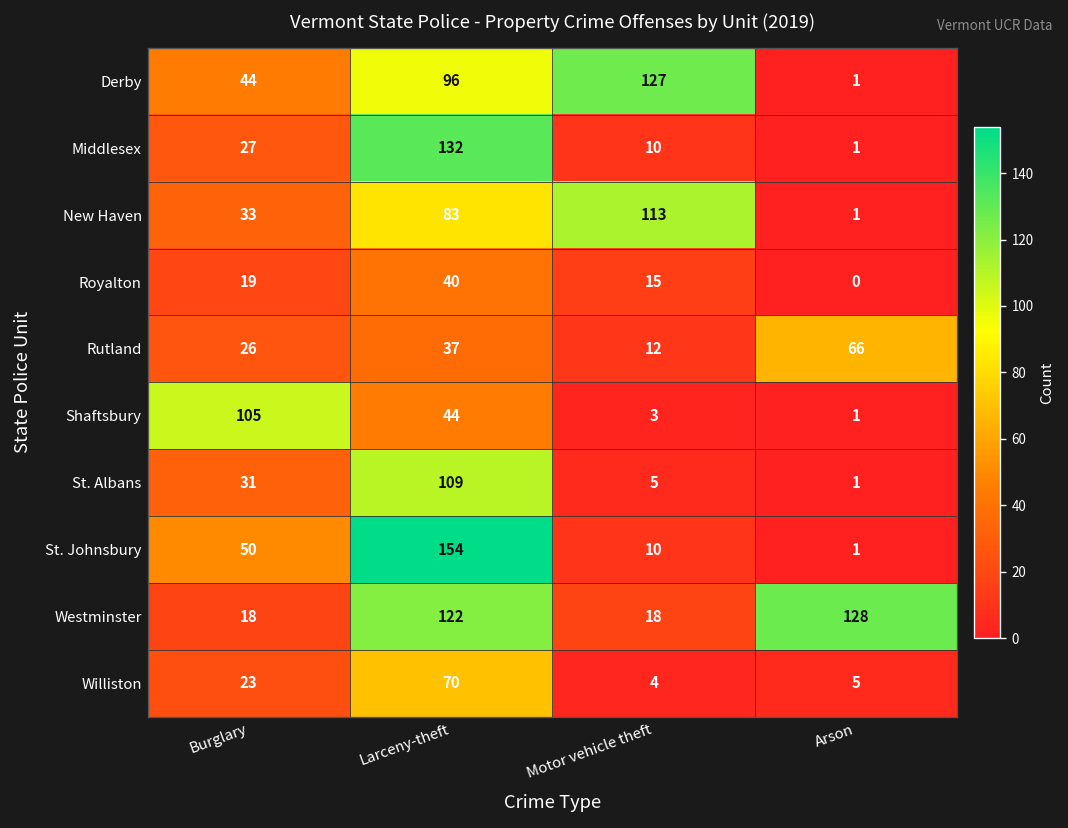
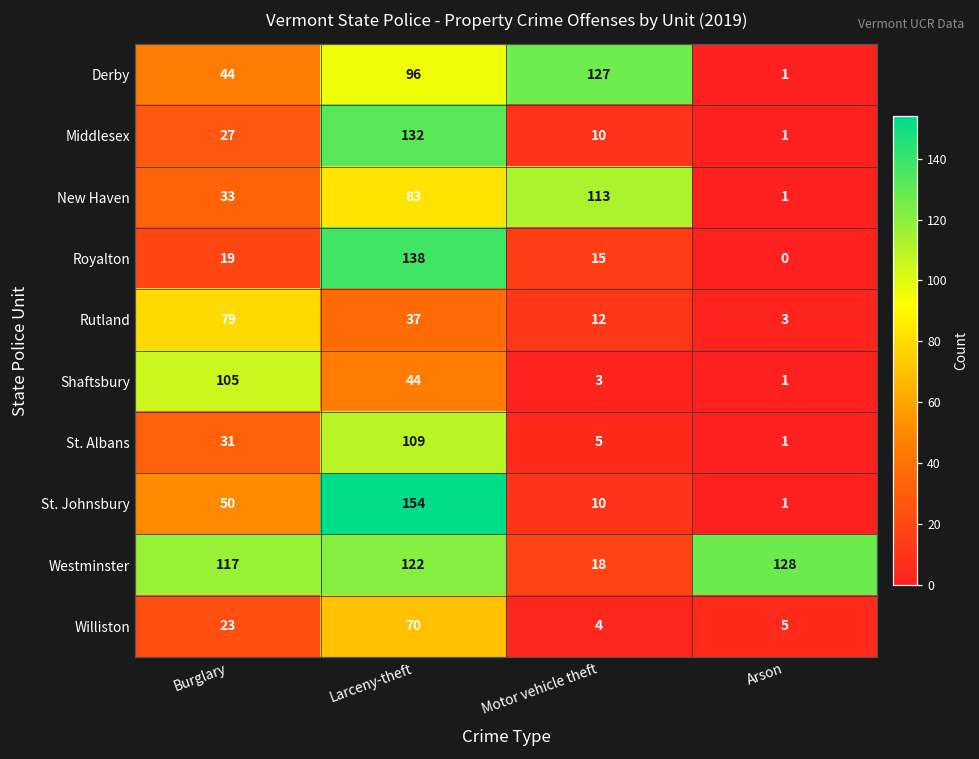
Royalton, Larceny-theft: 40 -> 138
Rutland, Burglary: 26 -> 79
Rutland, Arson: 66 -> 3
Westminster, Burglary: 18 -> 117
